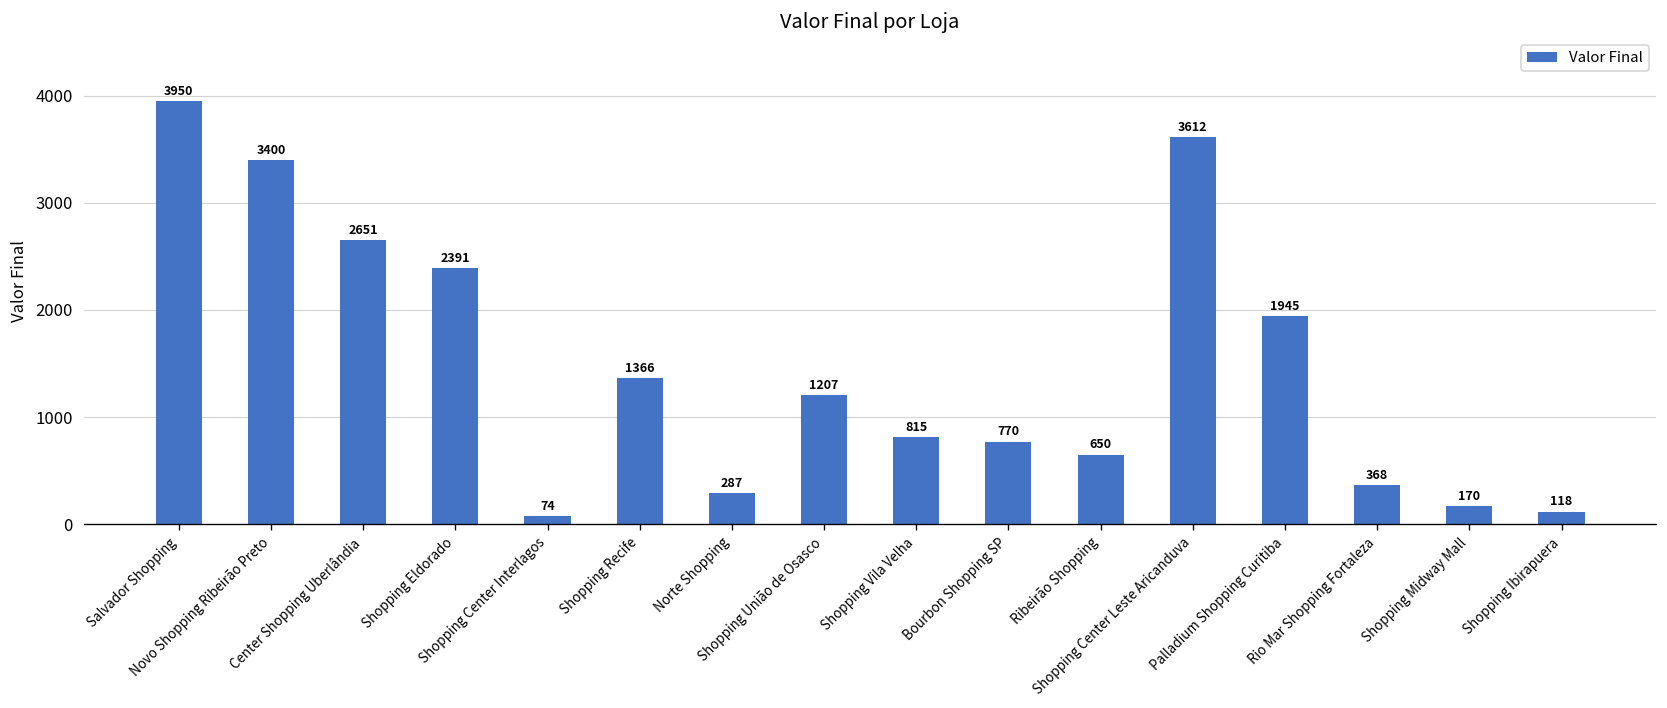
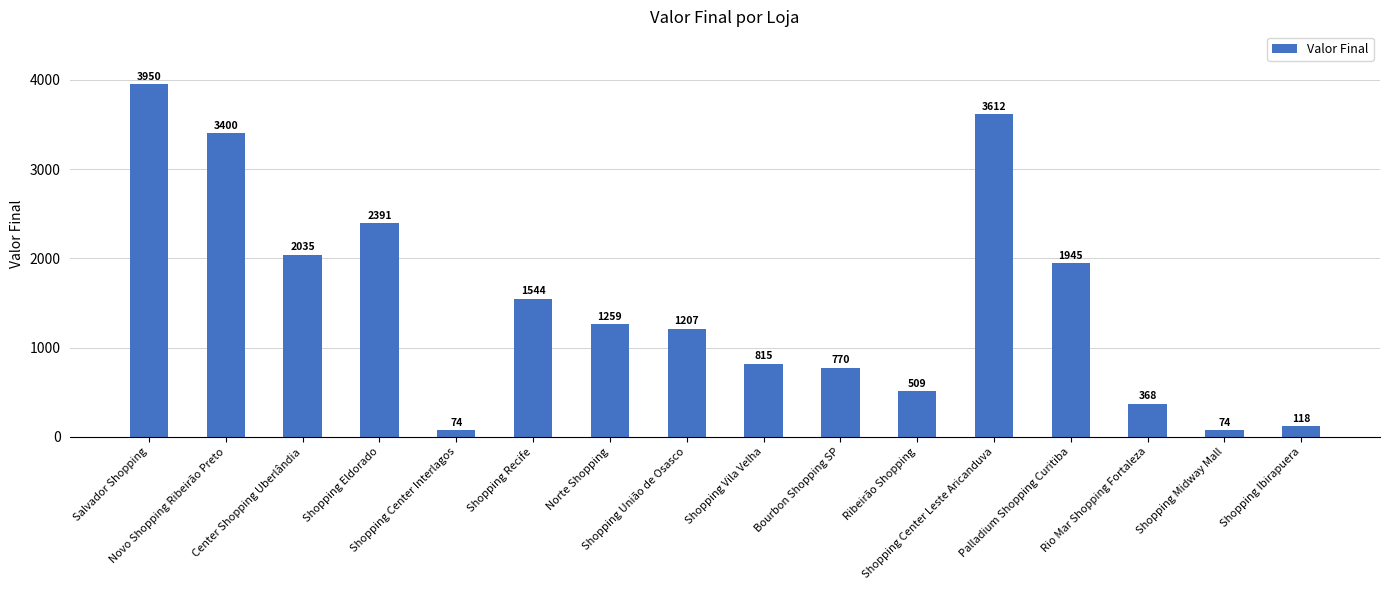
Center Shopping Uberlândia: 2651 -> 2035
Shopping Recife: 1366 -> 1544
Norte Shopping: 287 -> 1259
Ribeirão Shopping: 650 -> 509
Shopping Midway Mall: 170 -> 74
